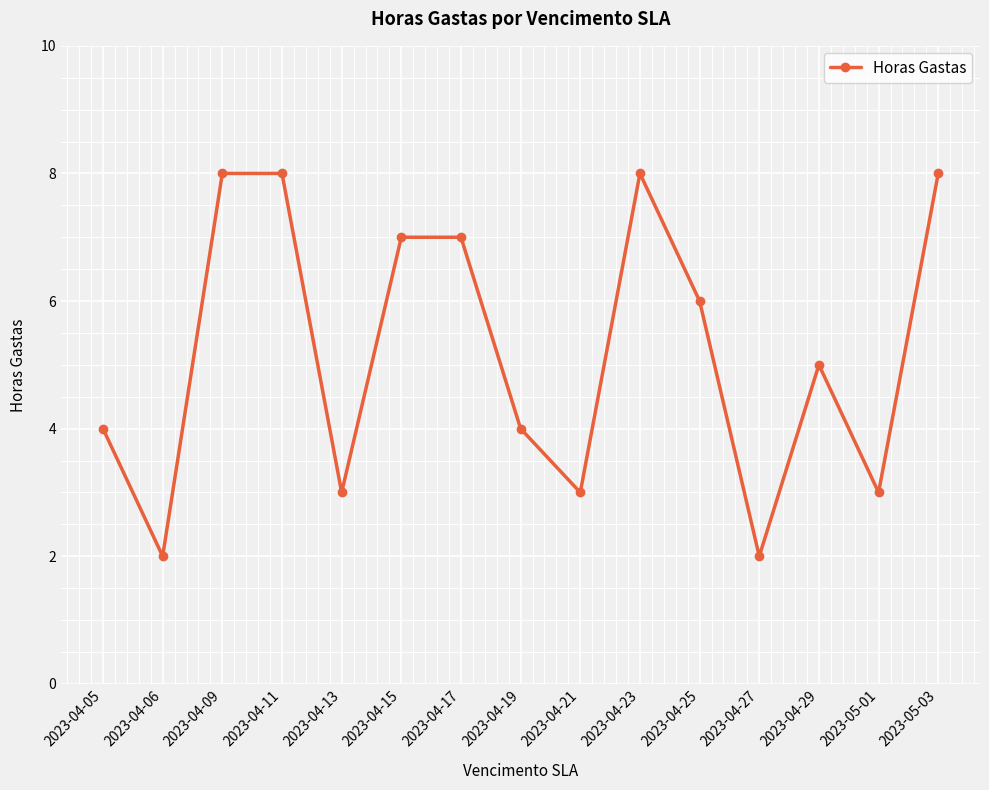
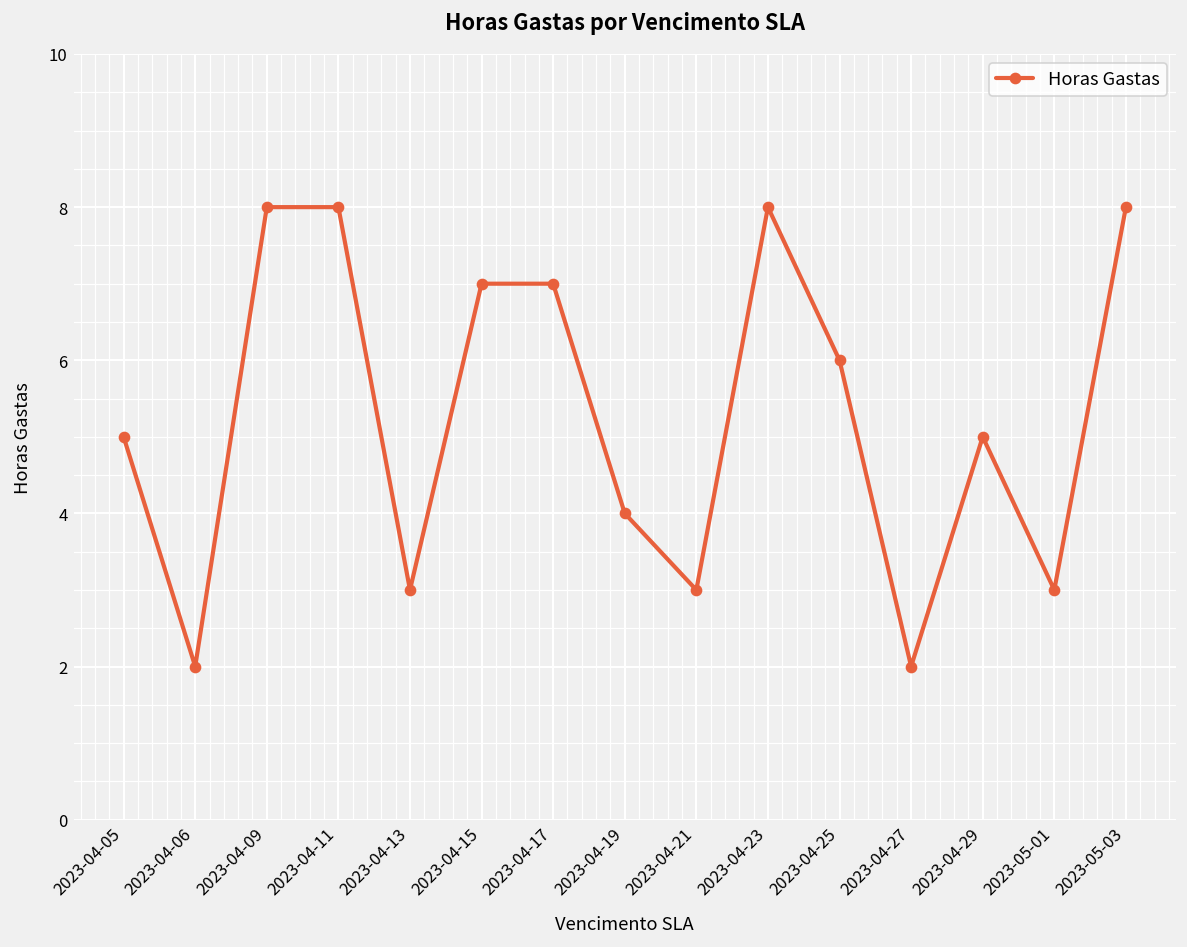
2023-04-05: 4 -> 5
